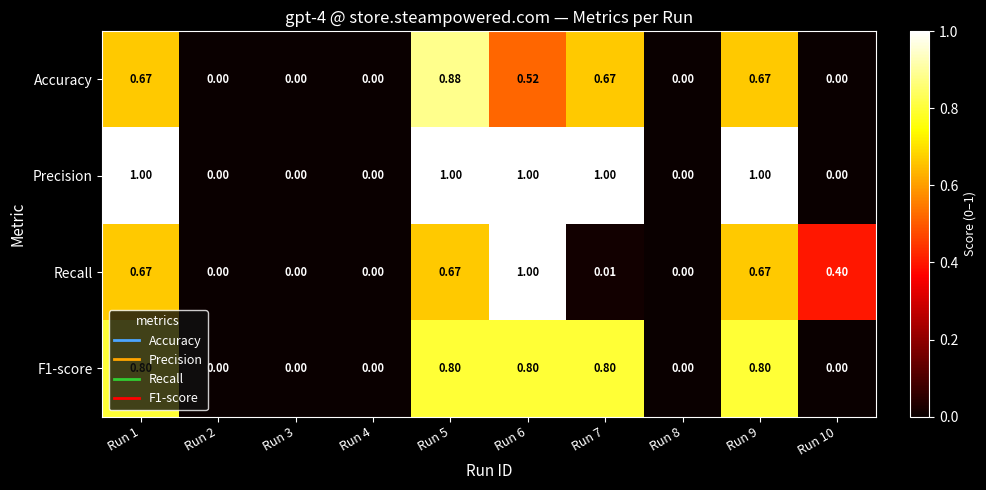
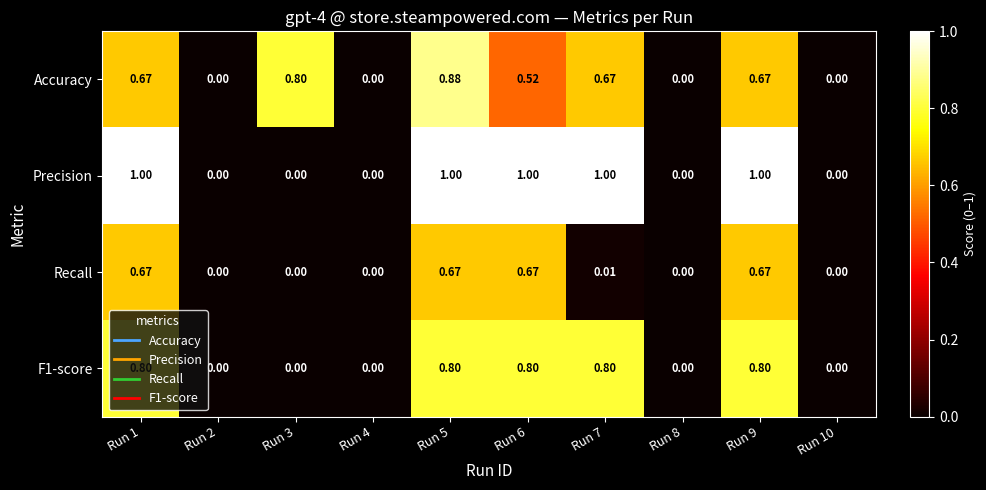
Accuracy, Run 3: 0.00 -> 0.80
Recall, Run 6: 1.00 -> 0.67
Recall, Run 10: 0.40 -> 0.00
